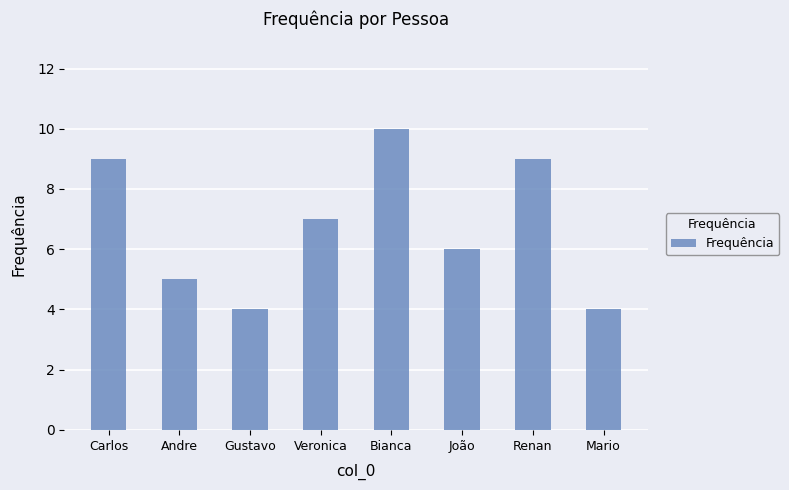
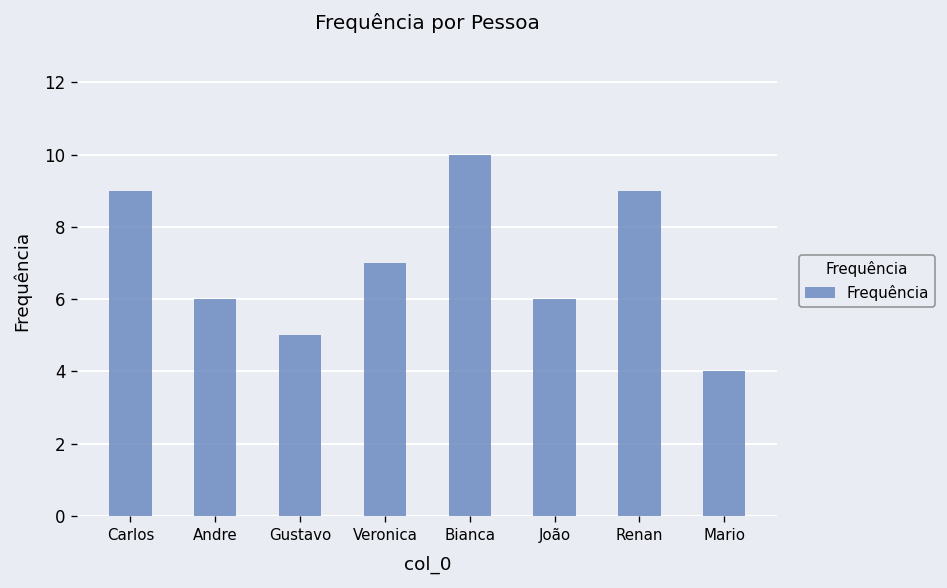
Andre: 5 -> 6
Gustavo: 4 -> 5
